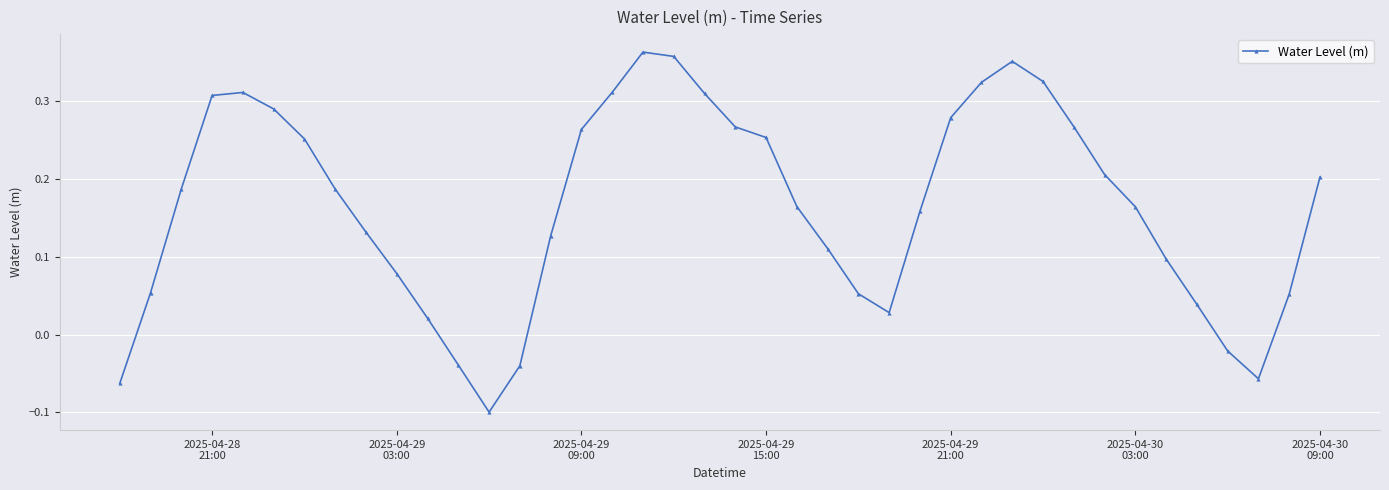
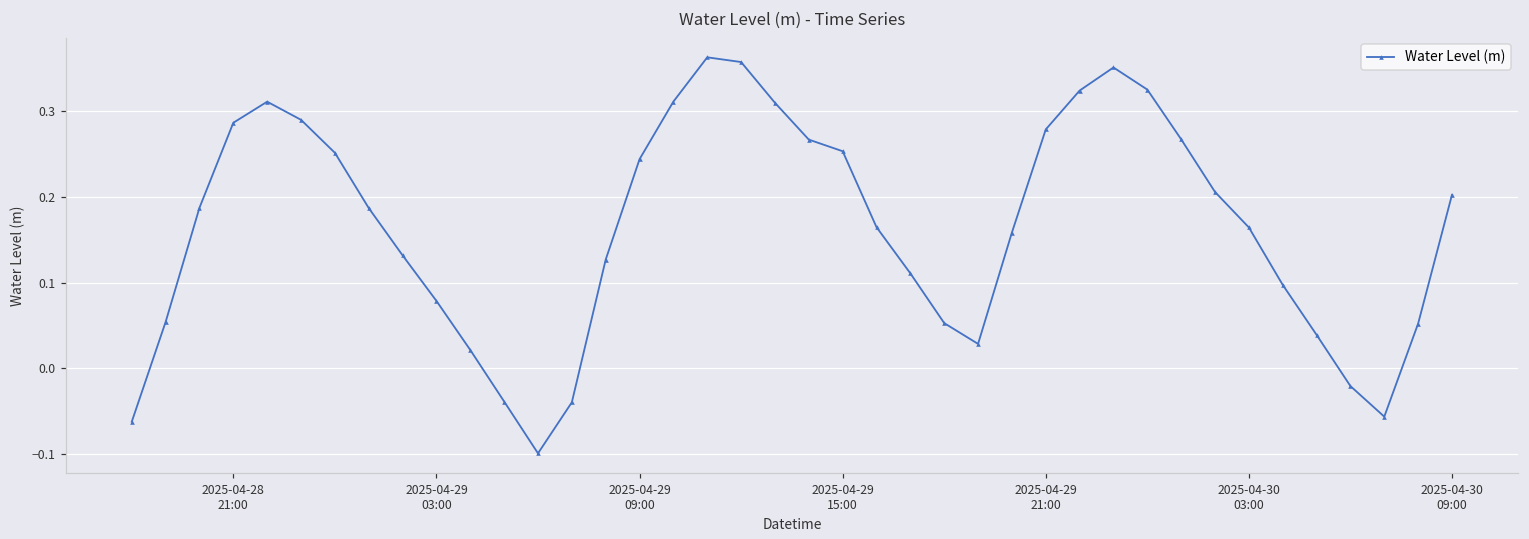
2025-04-28 21:00: 0.31 -> 0.29
2025-04-29 09:00: 0.26 -> 0.24
